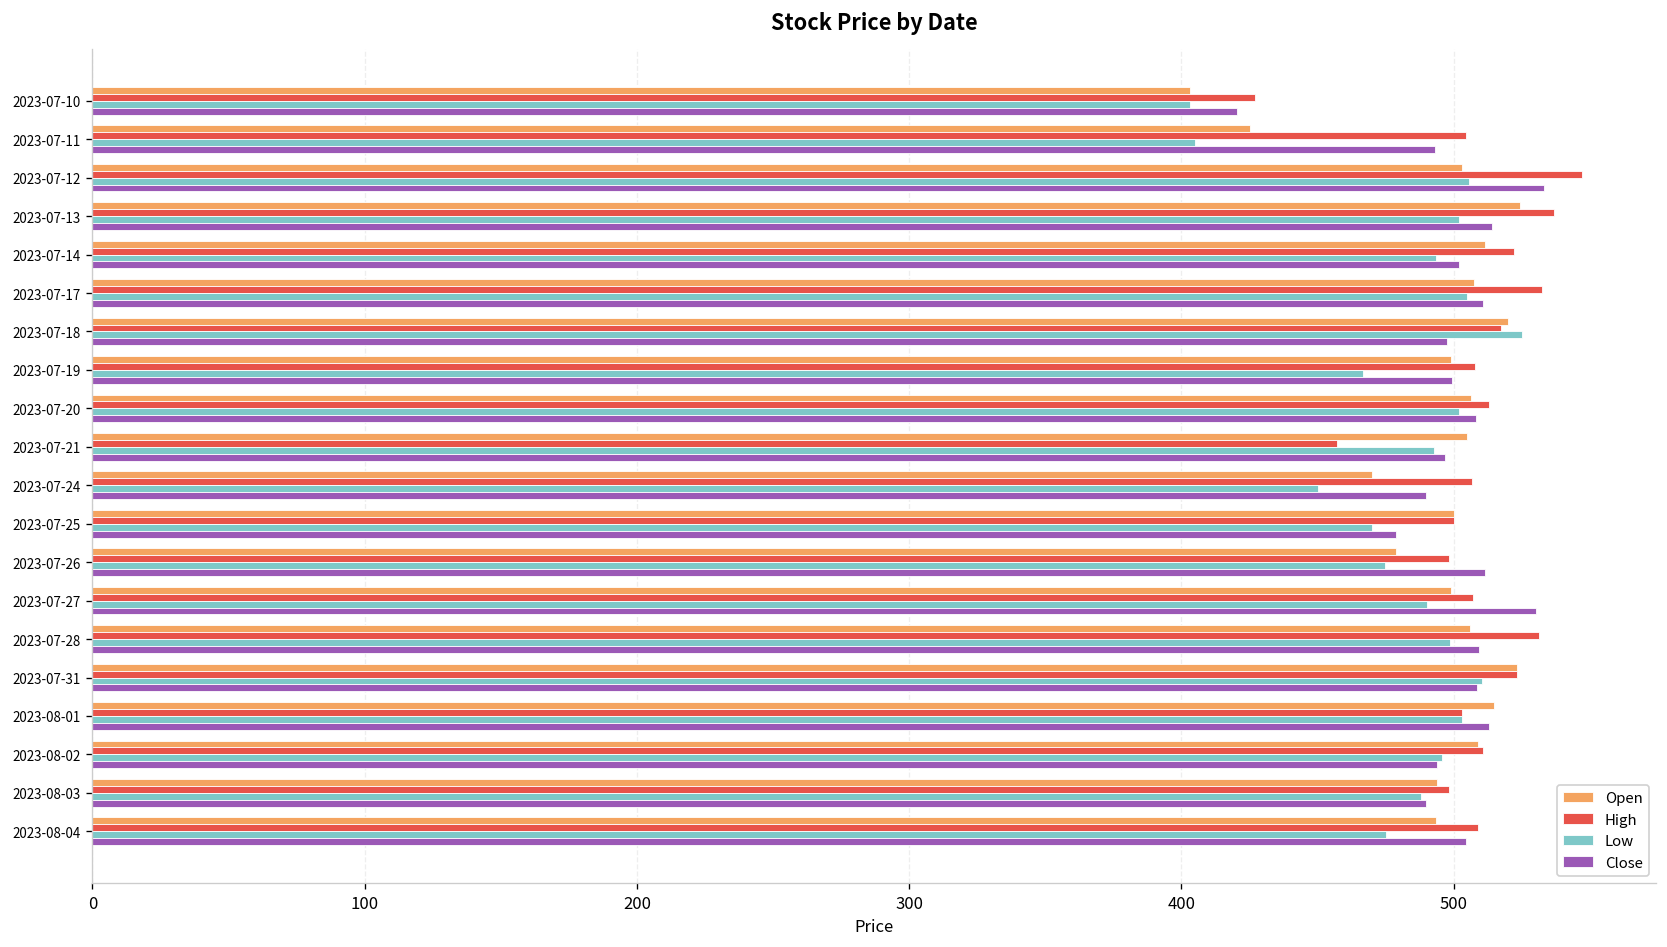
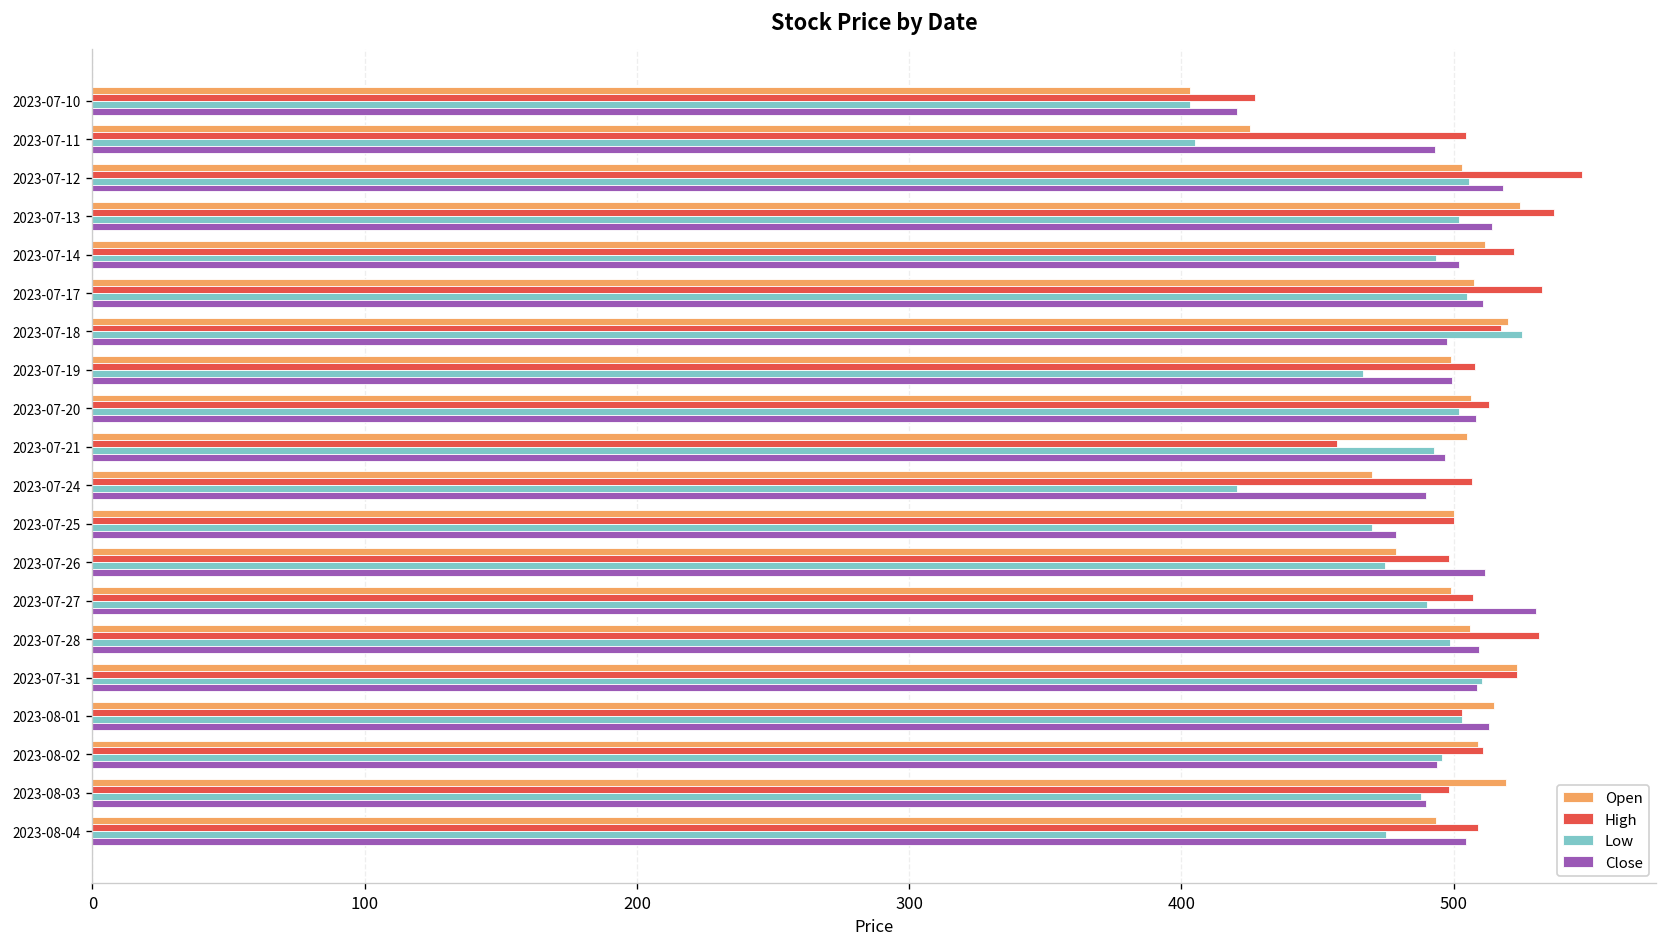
Close, 2023-07-12: 533 -> 518
Low, 2023-07-24: 450 -> 421
Open, 2023-08-03: 494 -> 519
